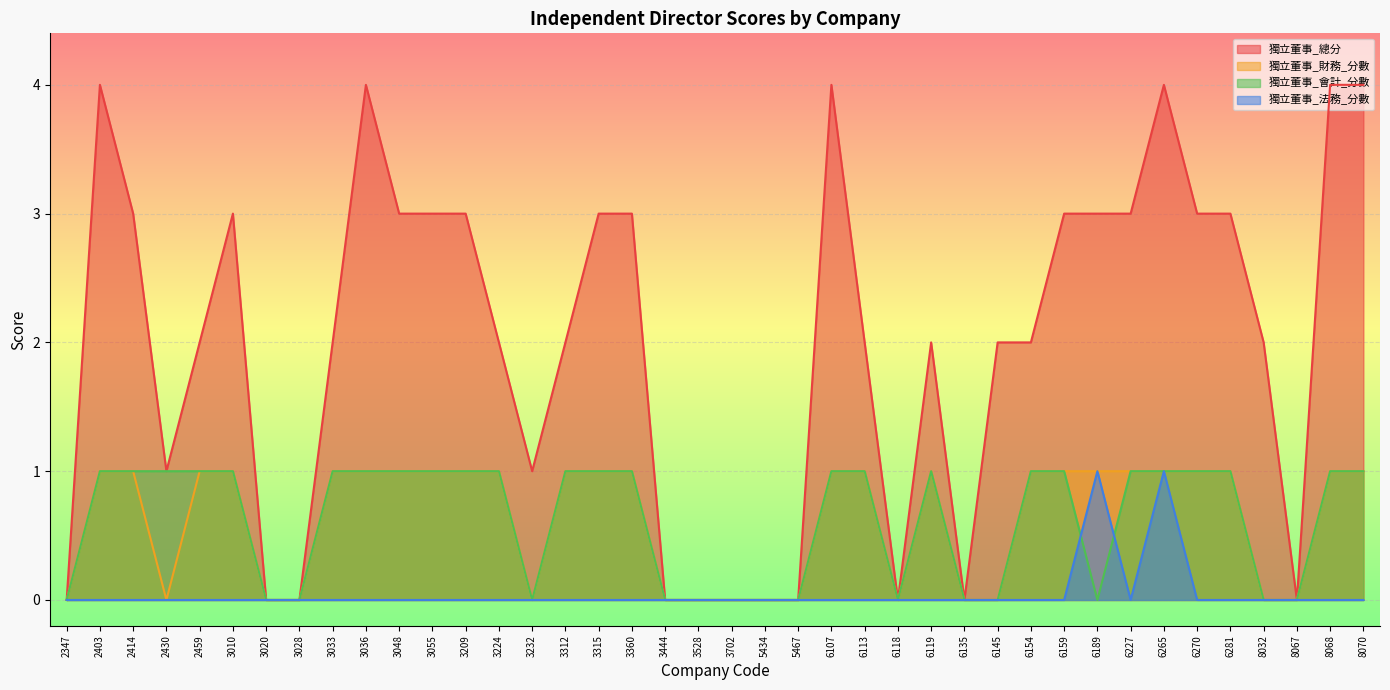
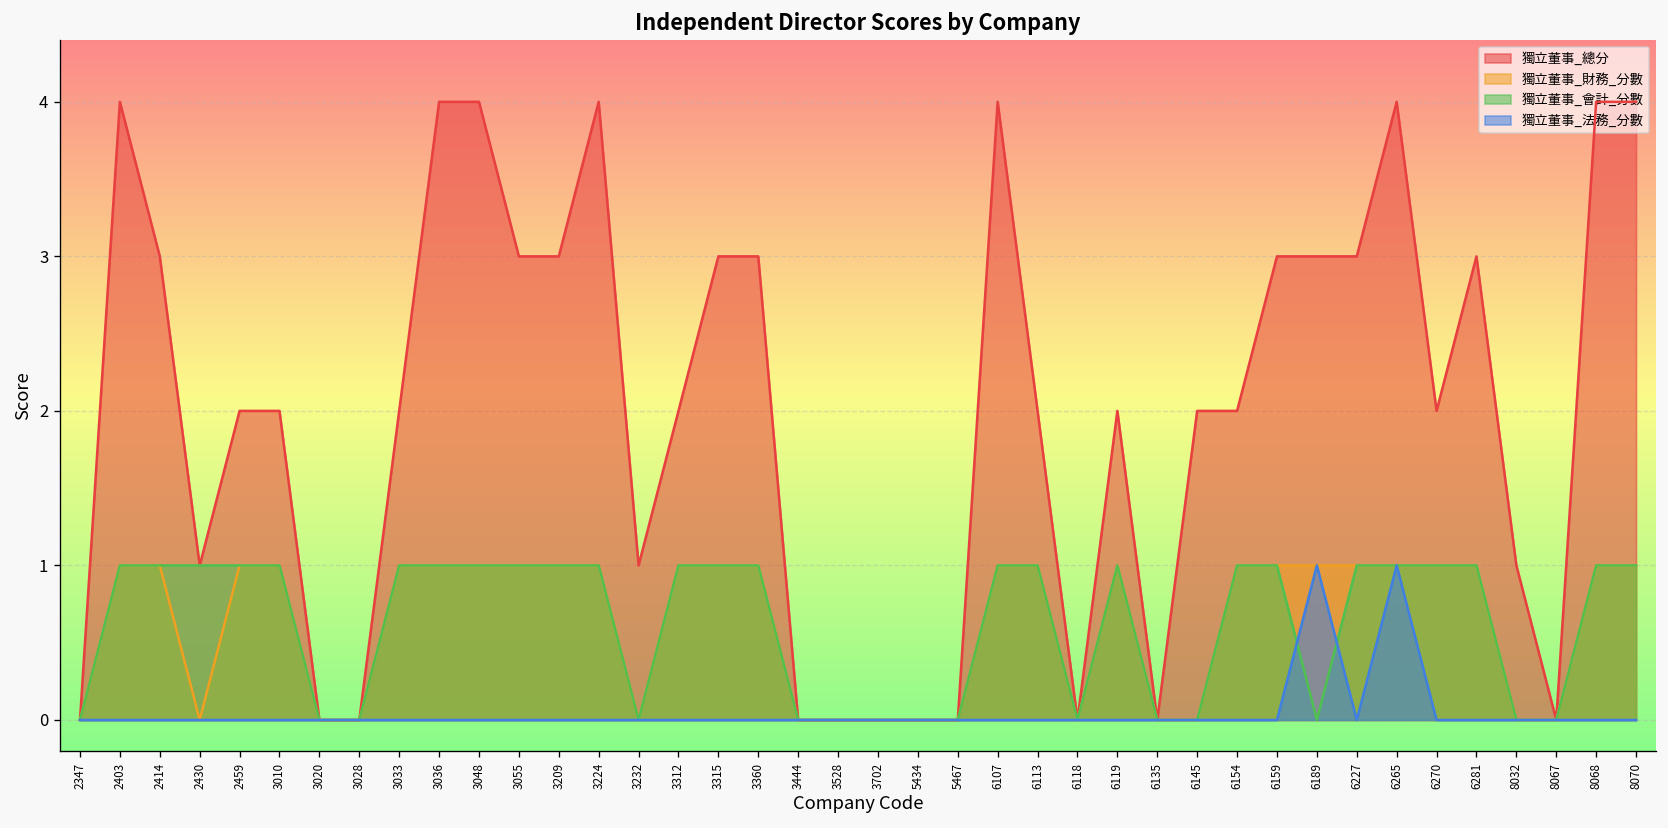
獨立董事_總分, 3010: 3 -> 2
獨立董事_總分, 3048: 3 -> 4
獨立董事_總分, 3224: 2 -> 4
獨立董事_總分, 6270: 3 -> 2
獨立董事_總分, 8032: 2 -> 1
